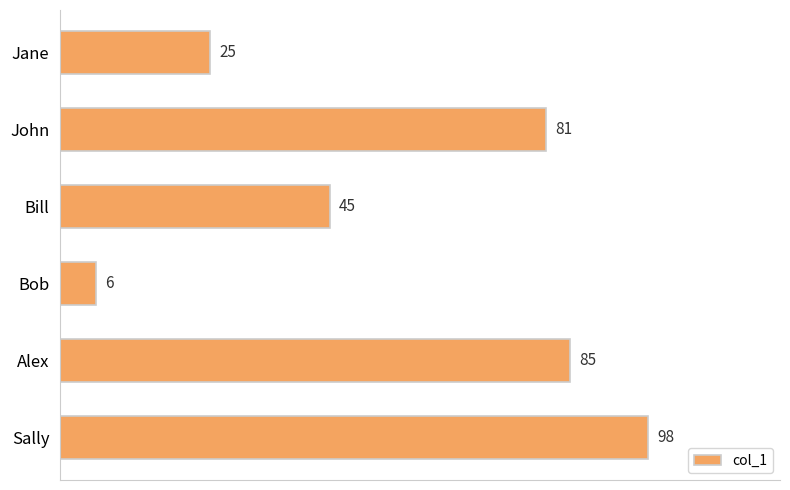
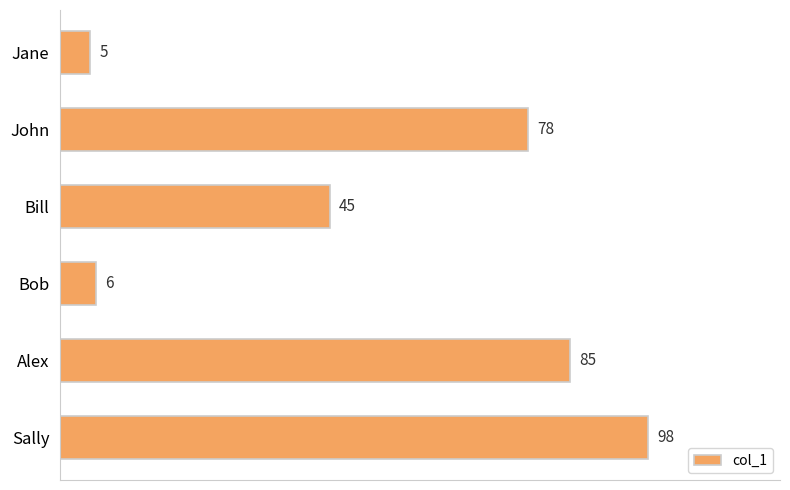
Jane: 25 -> 5
John: 81 -> 78
